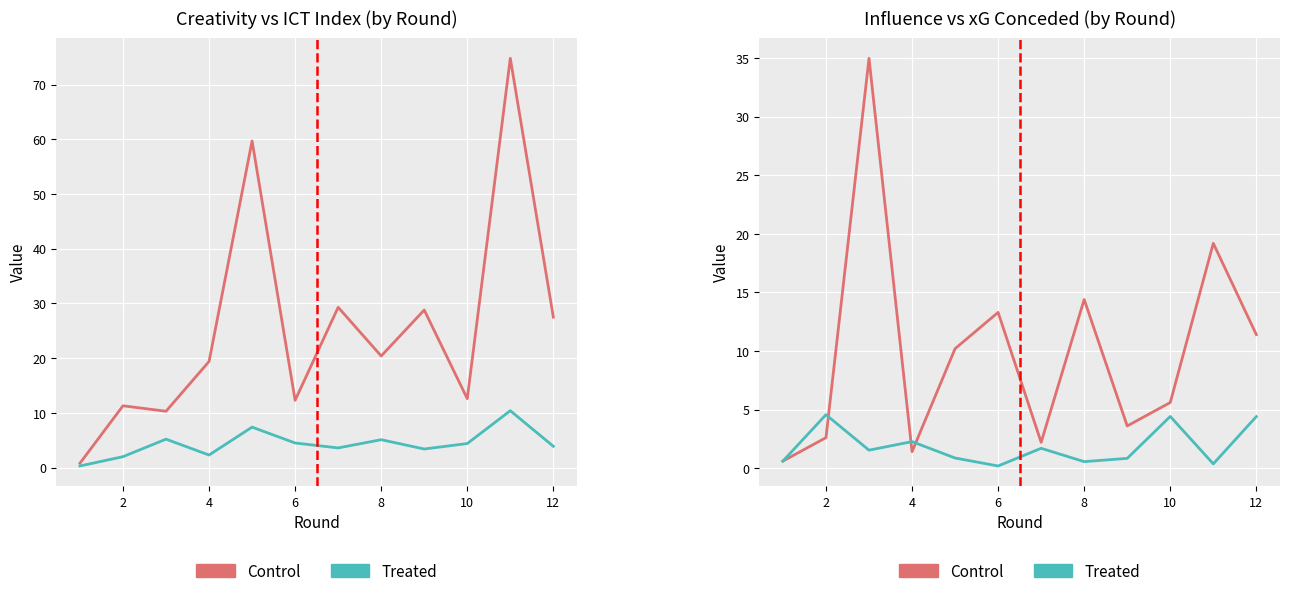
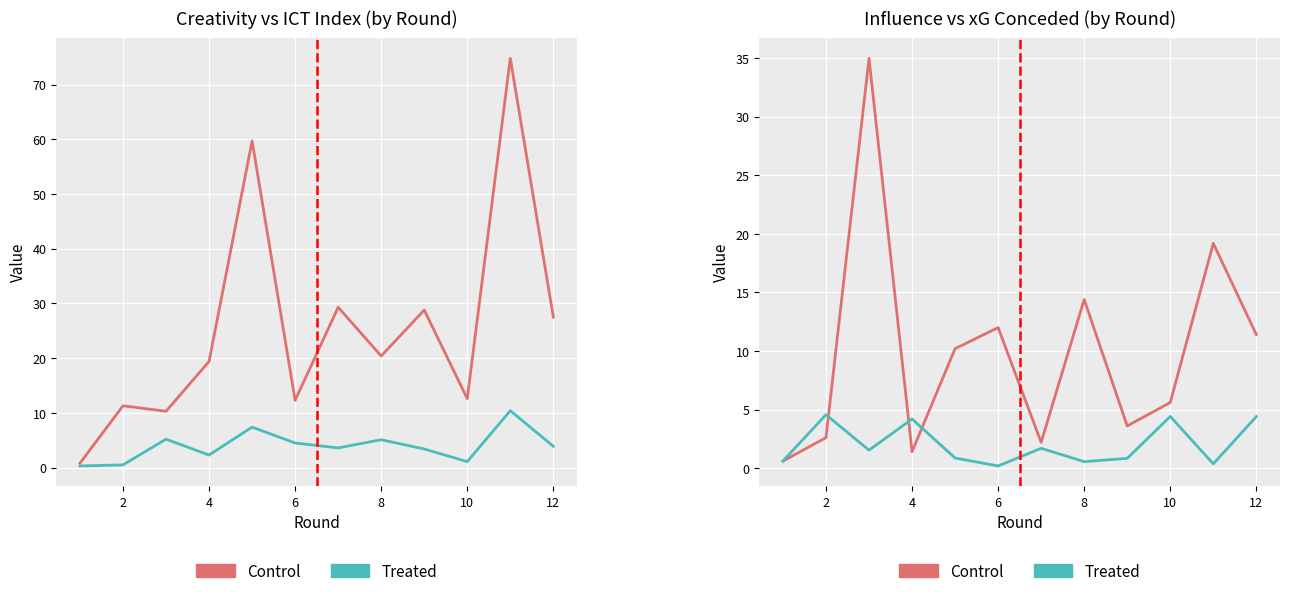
Creativity vs ICT Index (by Round), Treated, 2: 2 -> 1
Creativity vs ICT Index (by Round), Treated, 10: 4 -> 1
Influence vs xG Conceded (by Round), Treated, 4: 2.3 -> 4.2
Influence vs xG Conceded (by Round), Control, 6: 13.3 -> 12.0
